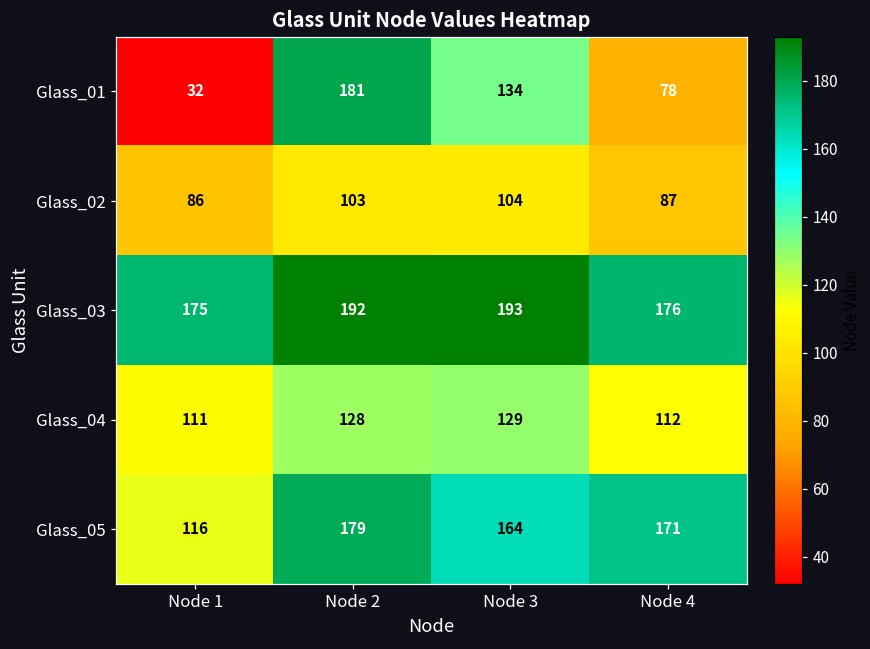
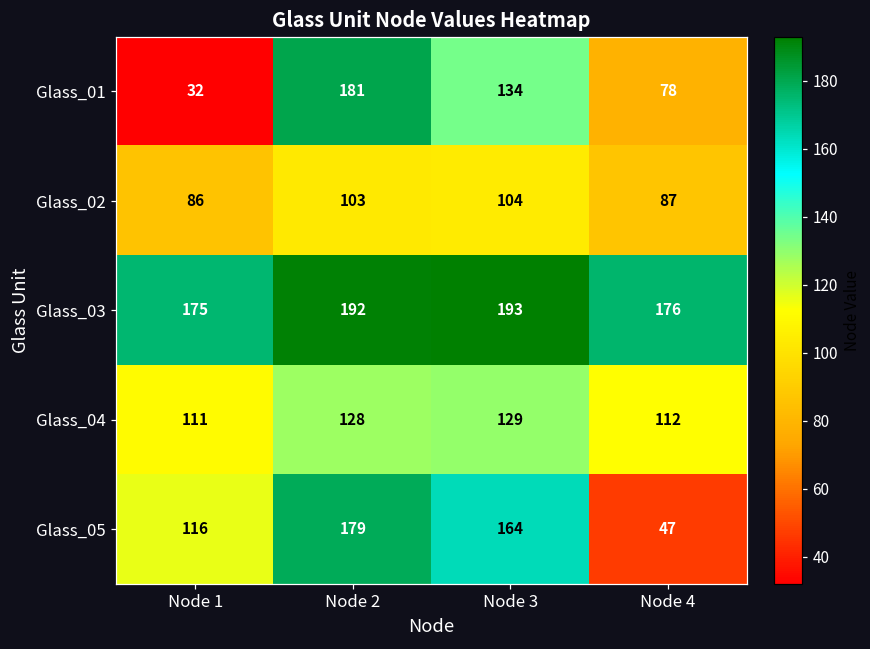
Glass_05, Node 4: 171 -> 47
